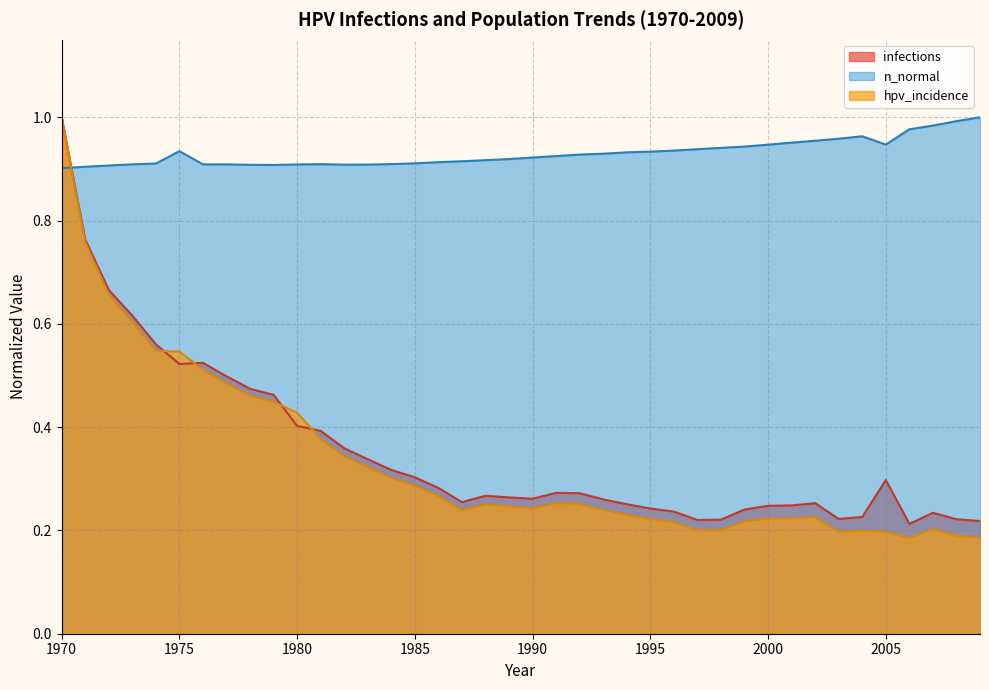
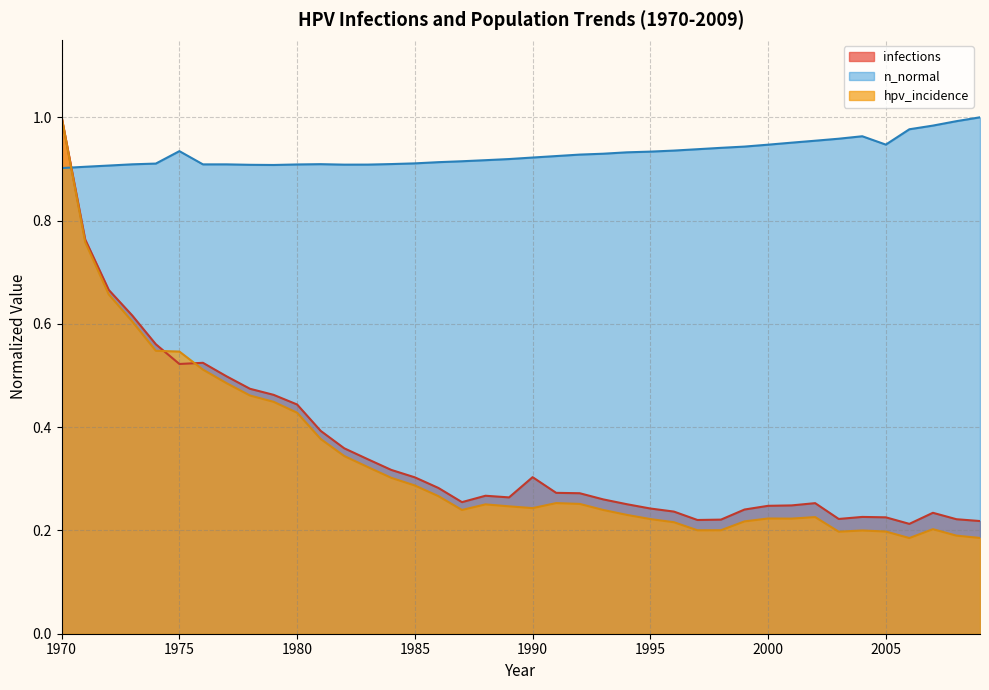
infections, 1980: 0.40 -> 0.44
infections, 1990: 0.26 -> 0.30
infections, 2005: 0.30 -> 0.23
